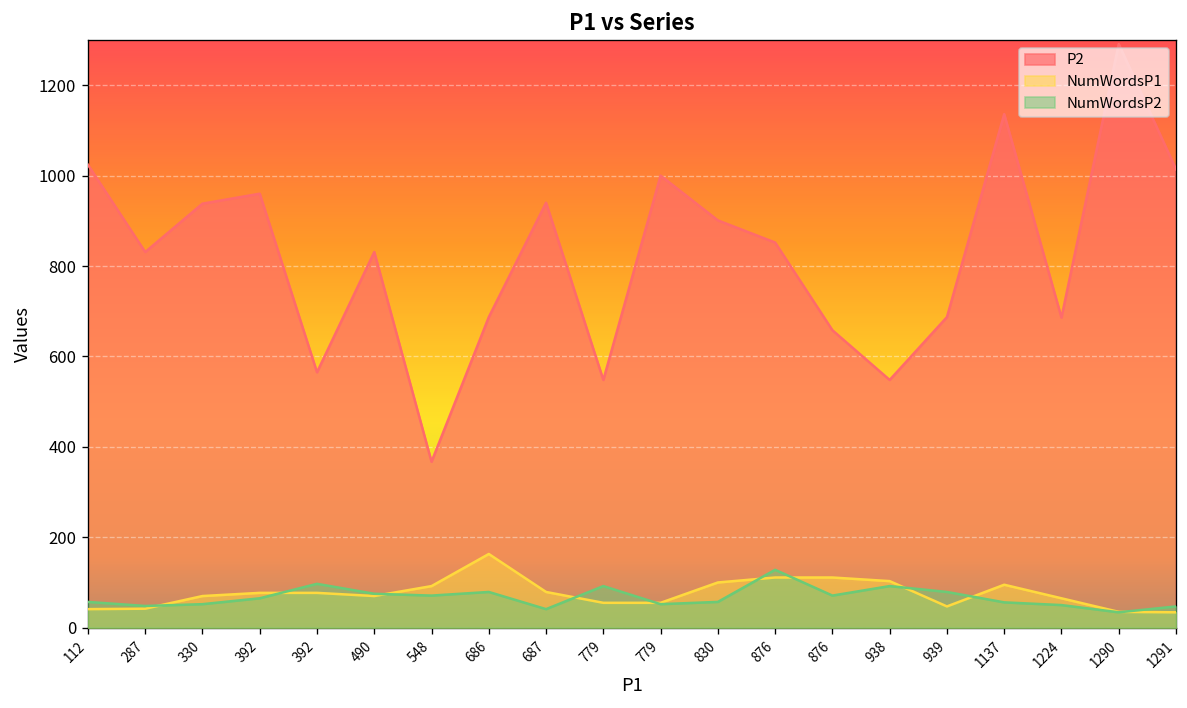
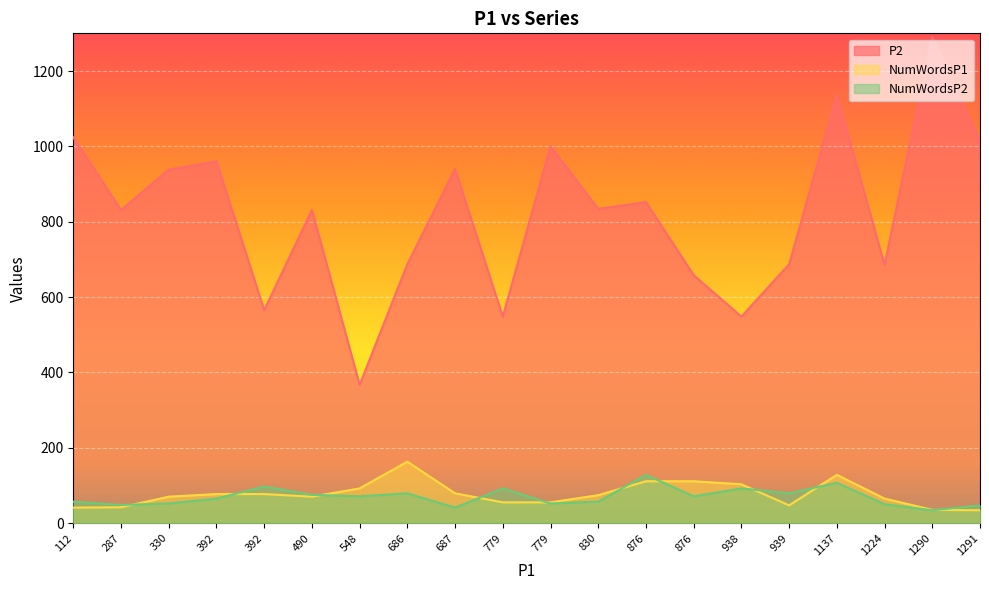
P2, 830: 900 -> 830
NumWordsP1, 830: 100 -> 70
NumWordsP1, 1137: 100 -> 130
NumWordsP2, 1137: 60 -> 110
